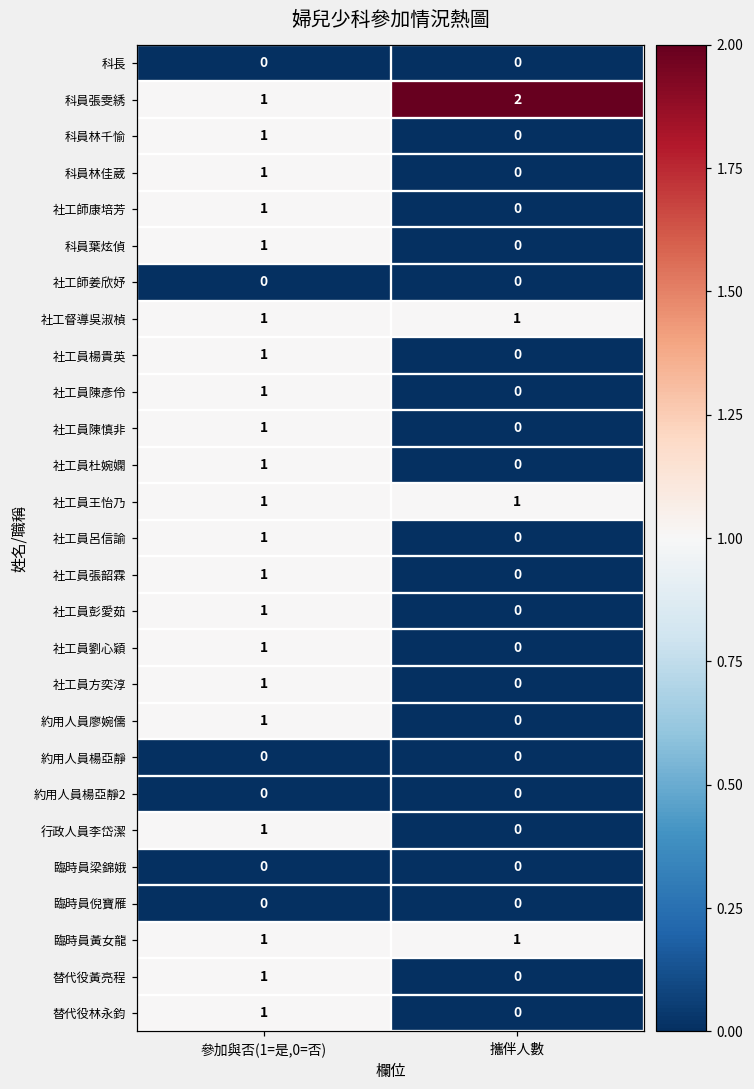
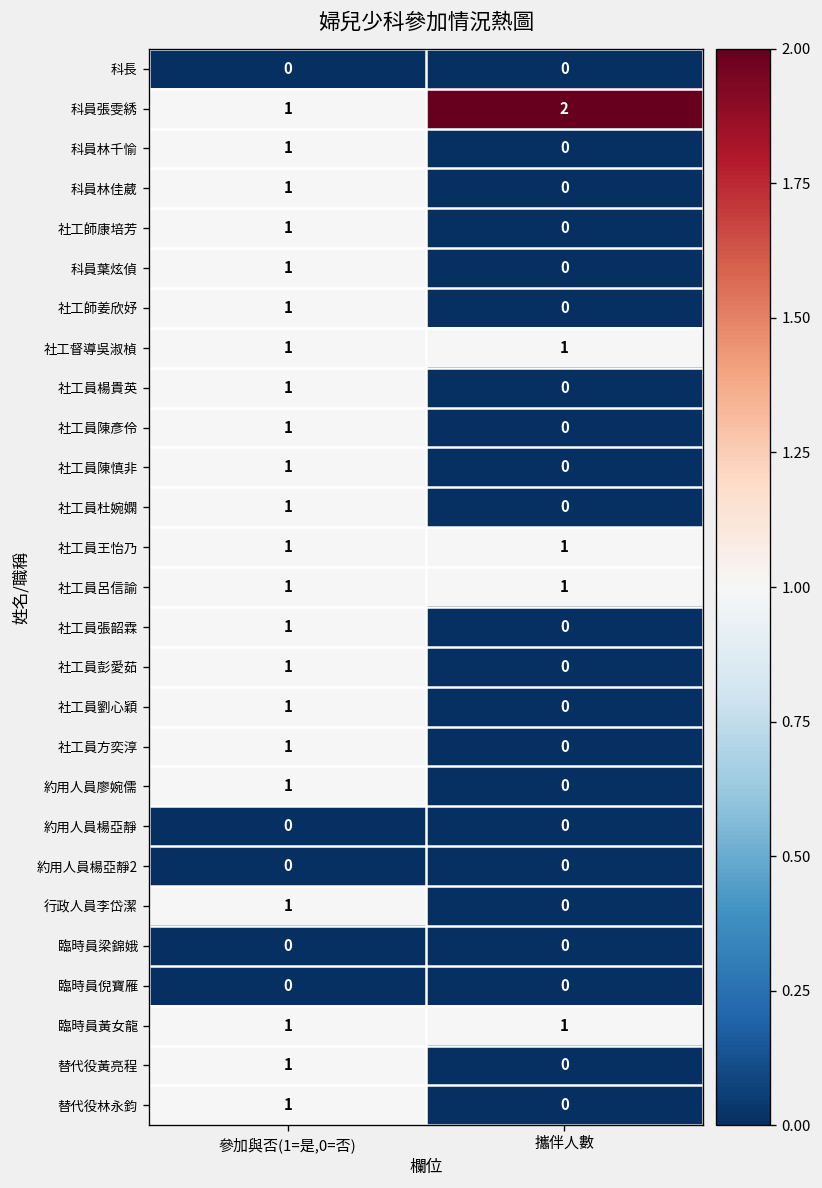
社工師姜欣妤, 參加與否(1=是,0=否): 0 -> 1
社工員呂信諭, 攜伴人數: 0 -> 1
